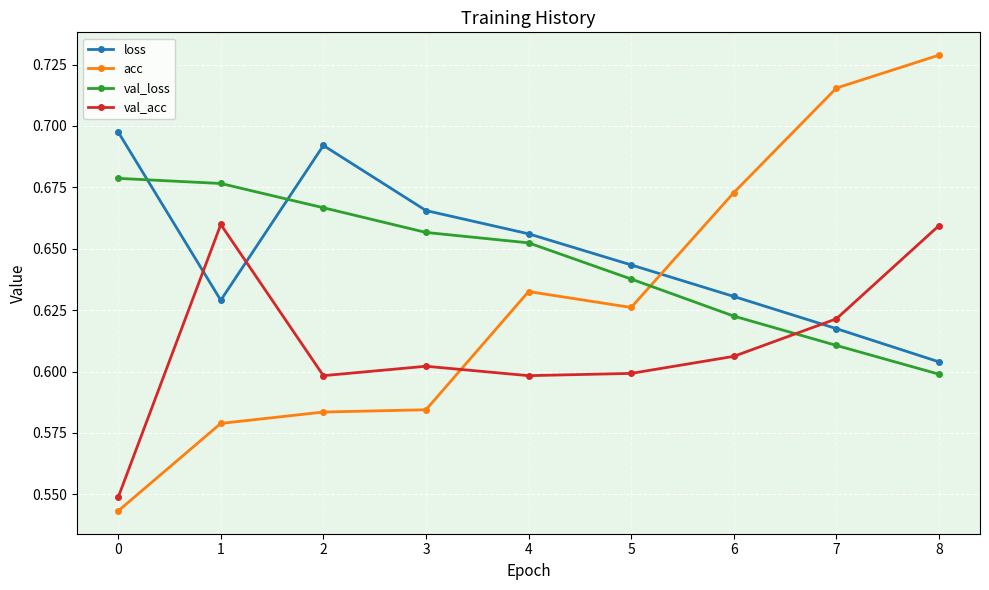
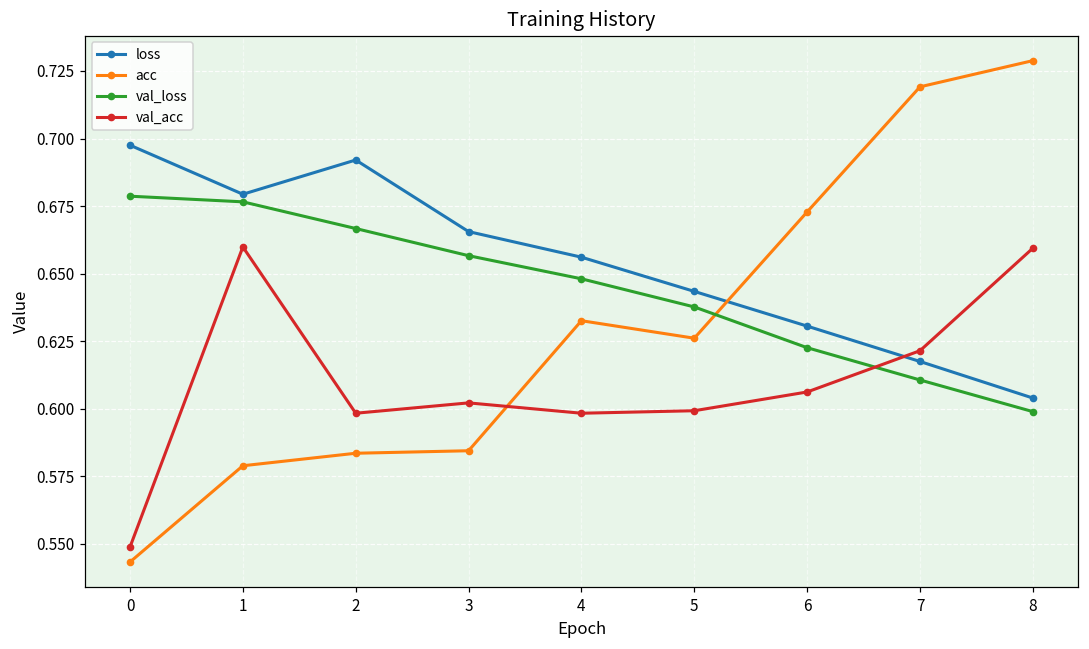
loss, 1: 0.629 -> 0.679
val_loss, 4: 0.652 -> 0.648
acc, 7: 0.715 -> 0.719
